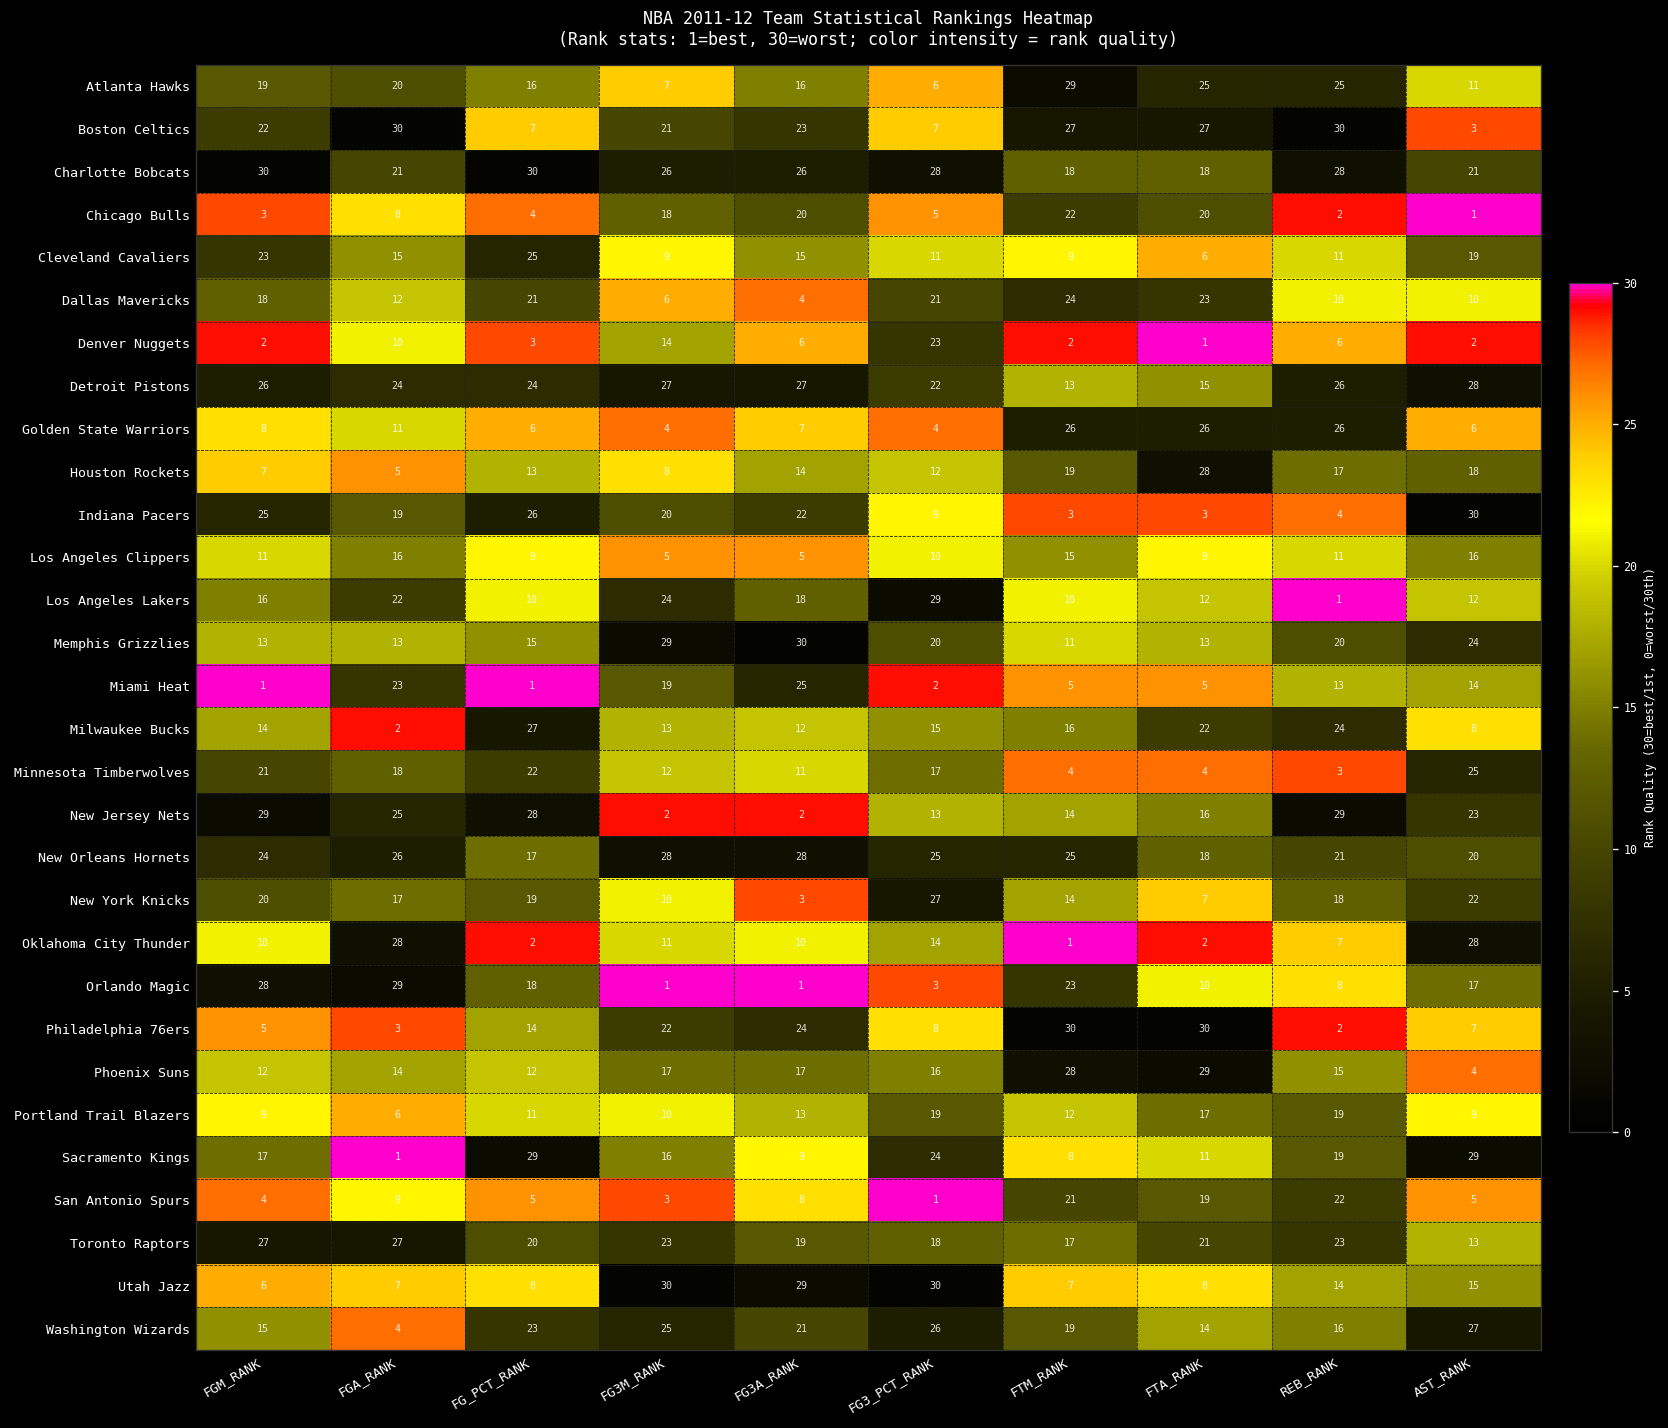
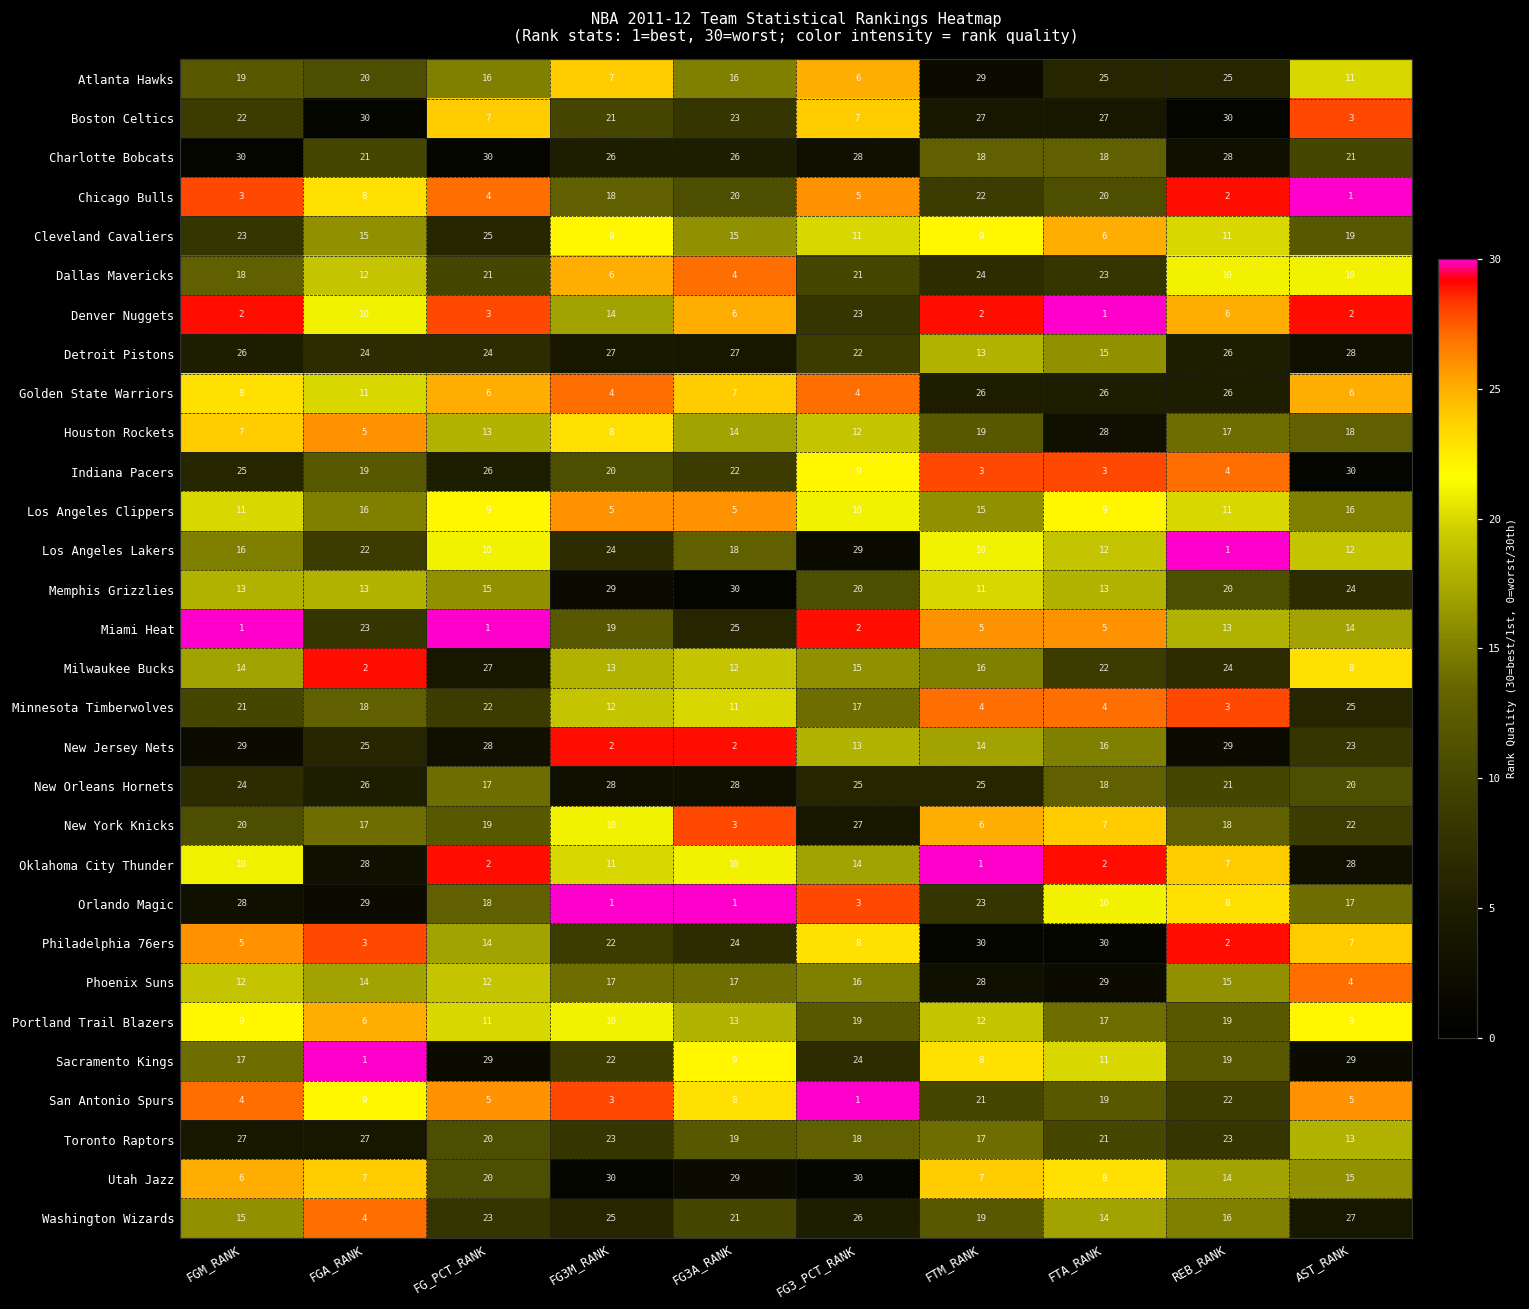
New York Knicks, FTM_RANK: 14 -> 6
Sacramento Kings, FG3M_RANK: 16 -> 22
Utah Jazz, FG_PCT_RANK: 8 -> 20
